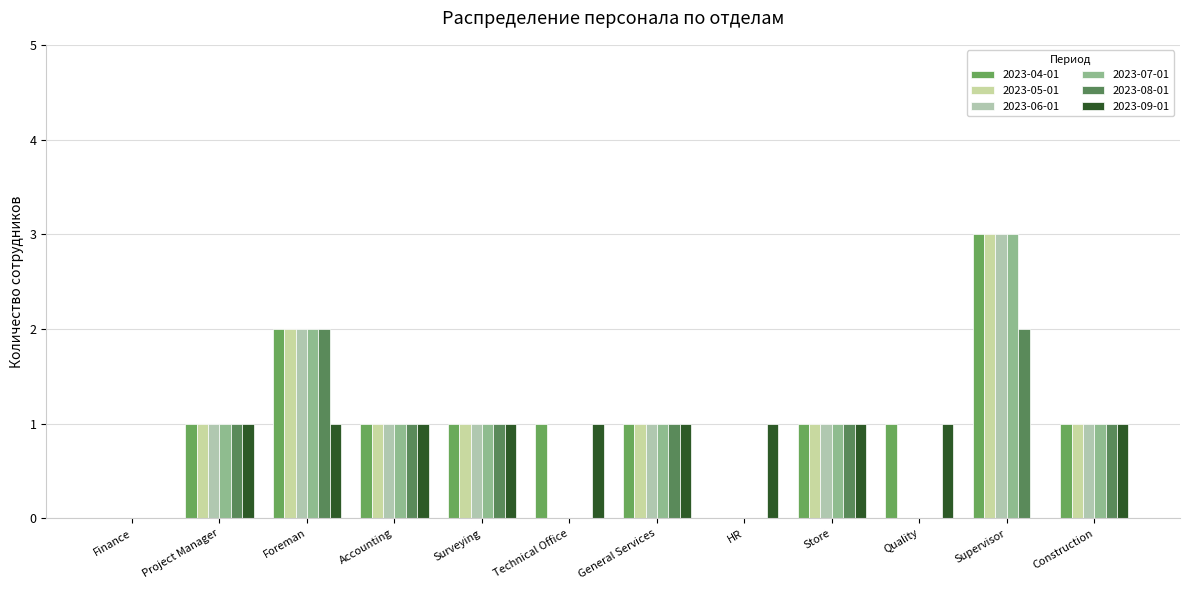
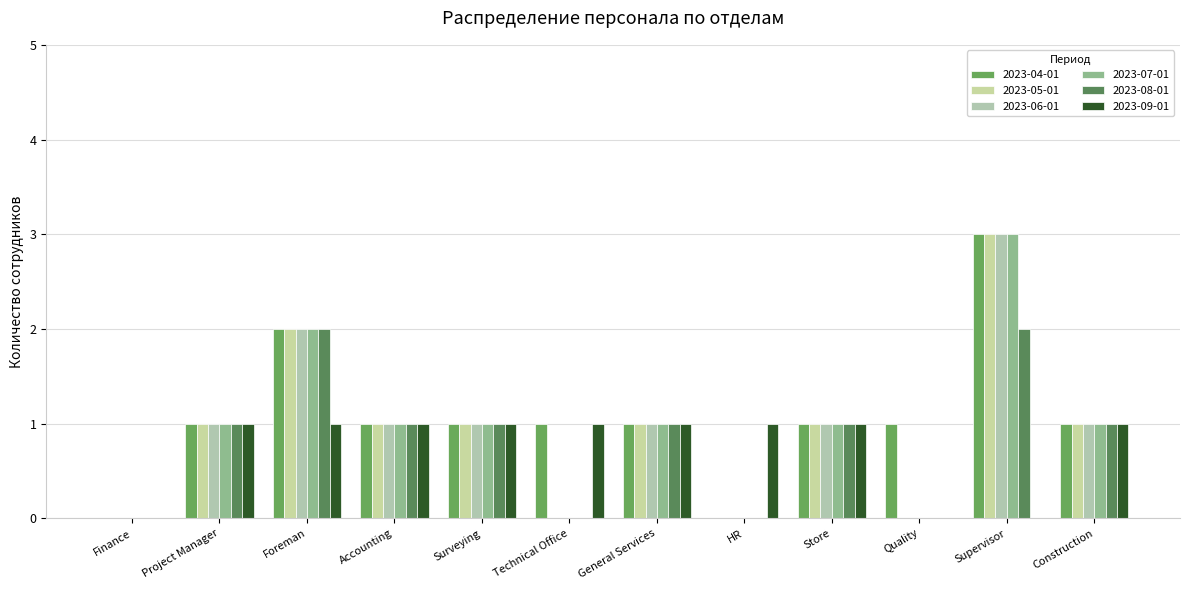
2023-09-01, Quality: 1 -> 0
